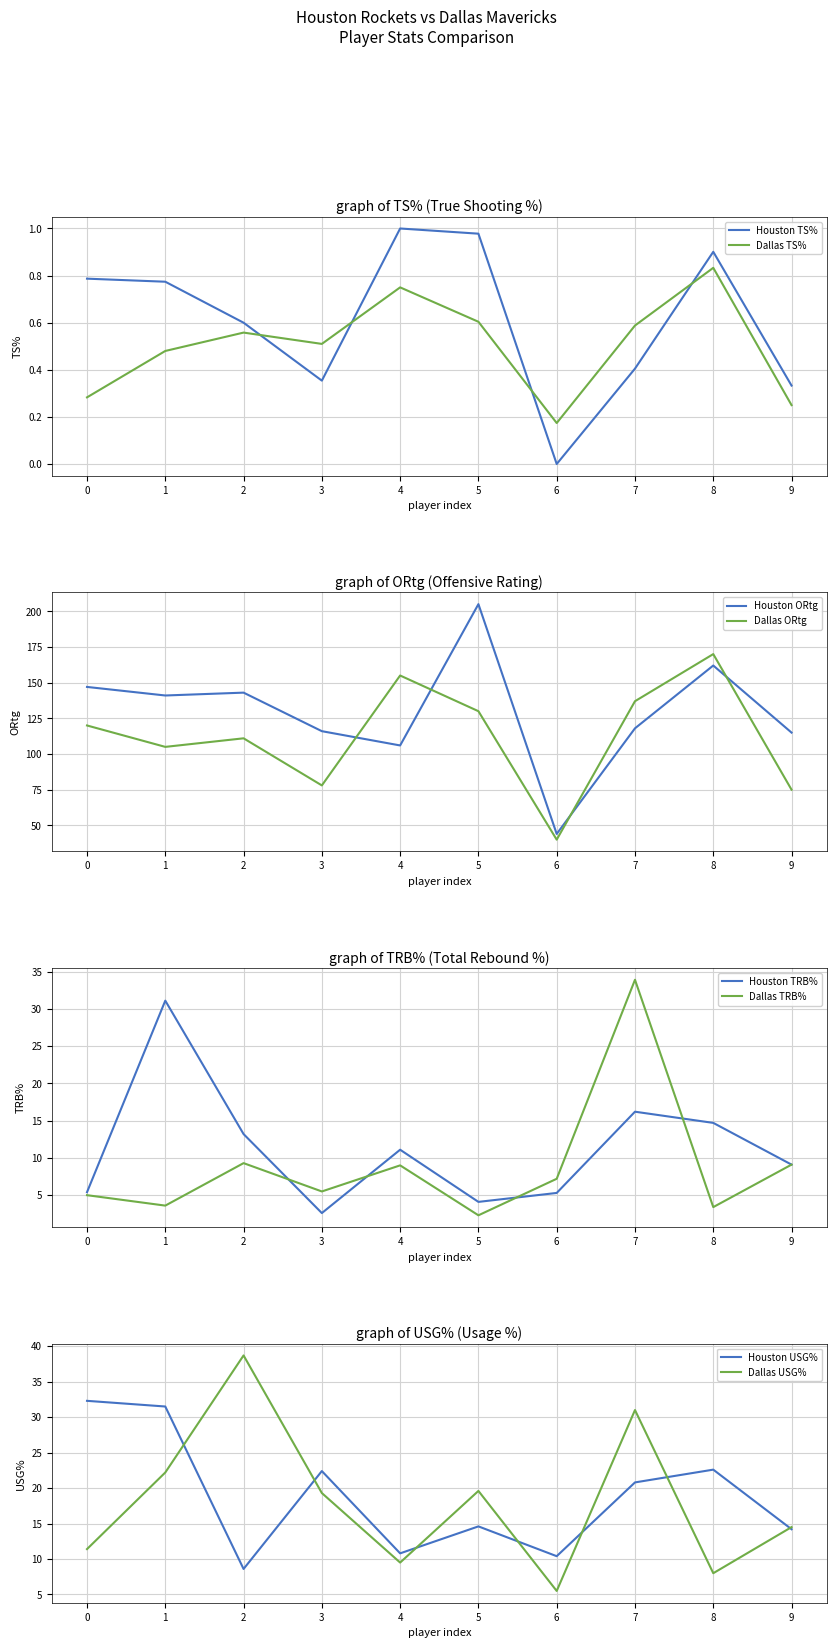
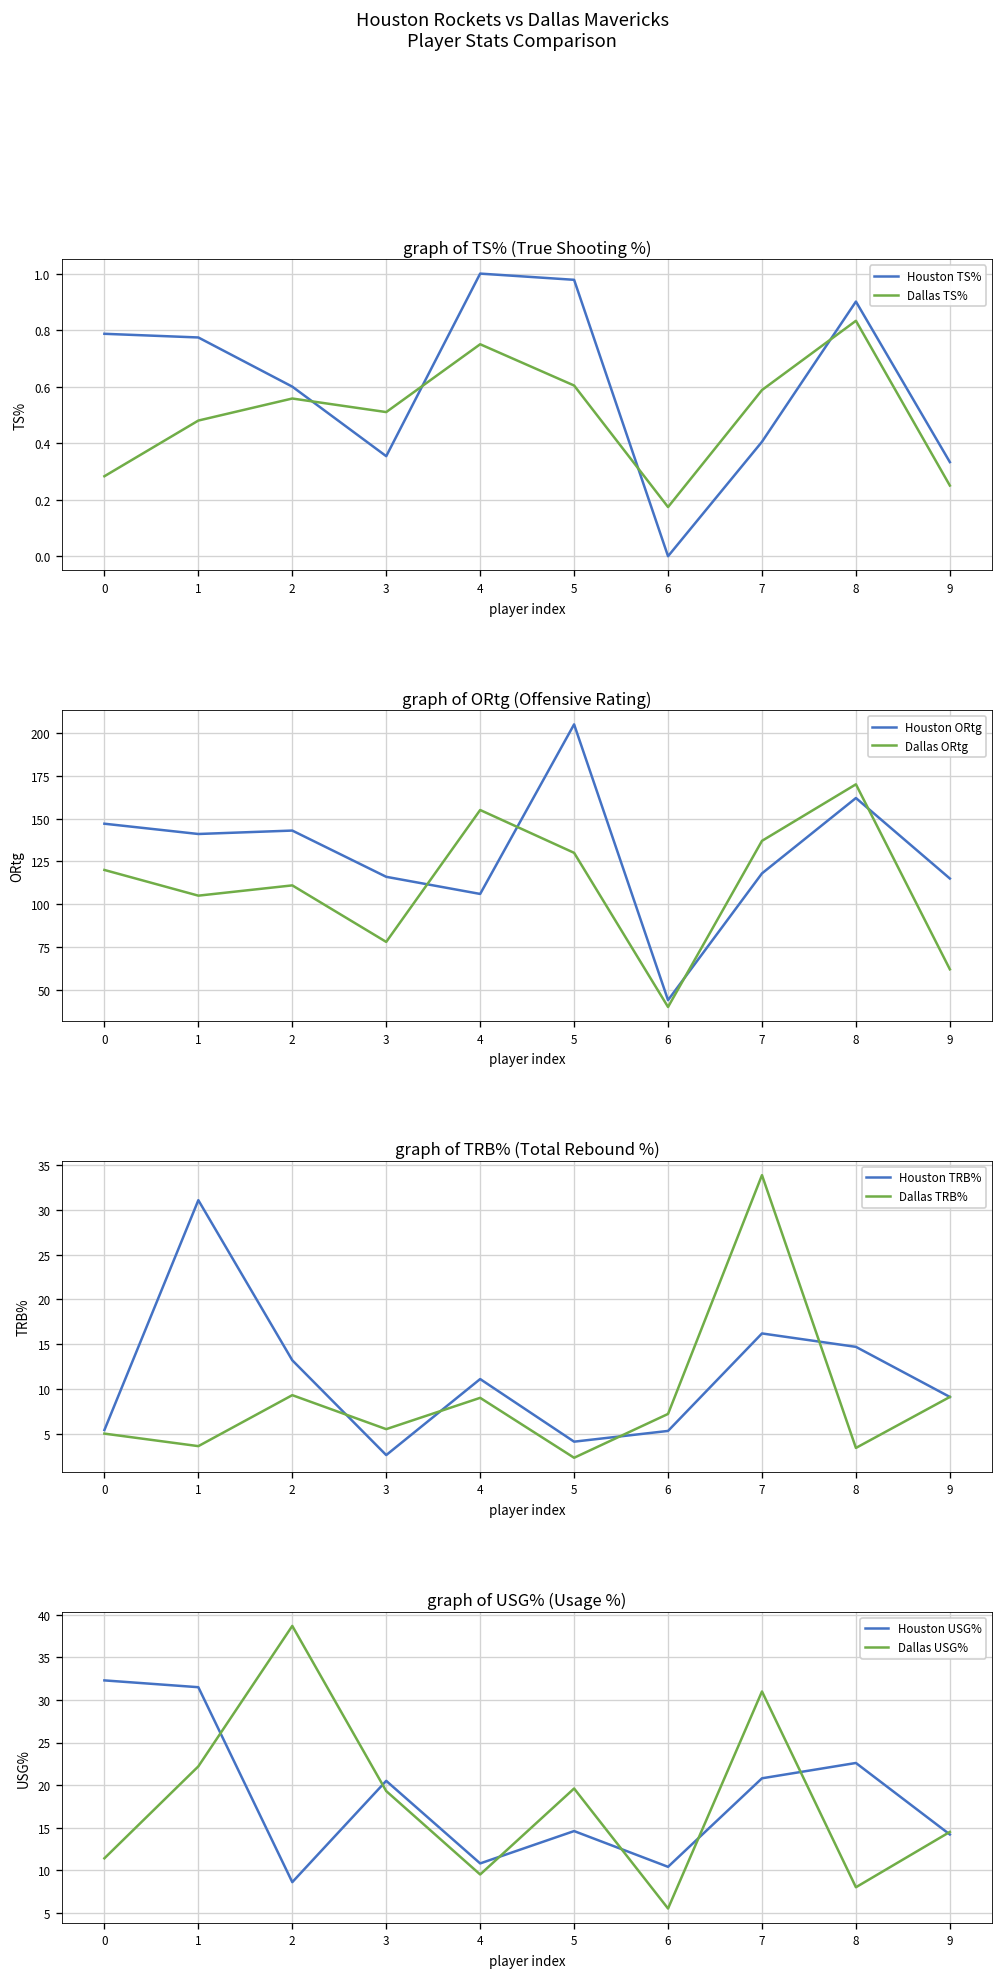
graph of ORtg (Offensive Rating), Dallas ORtg, 9: 75 -> 62
graph of USG% (Usage %), Houston USG%, 3: 22 -> 21
